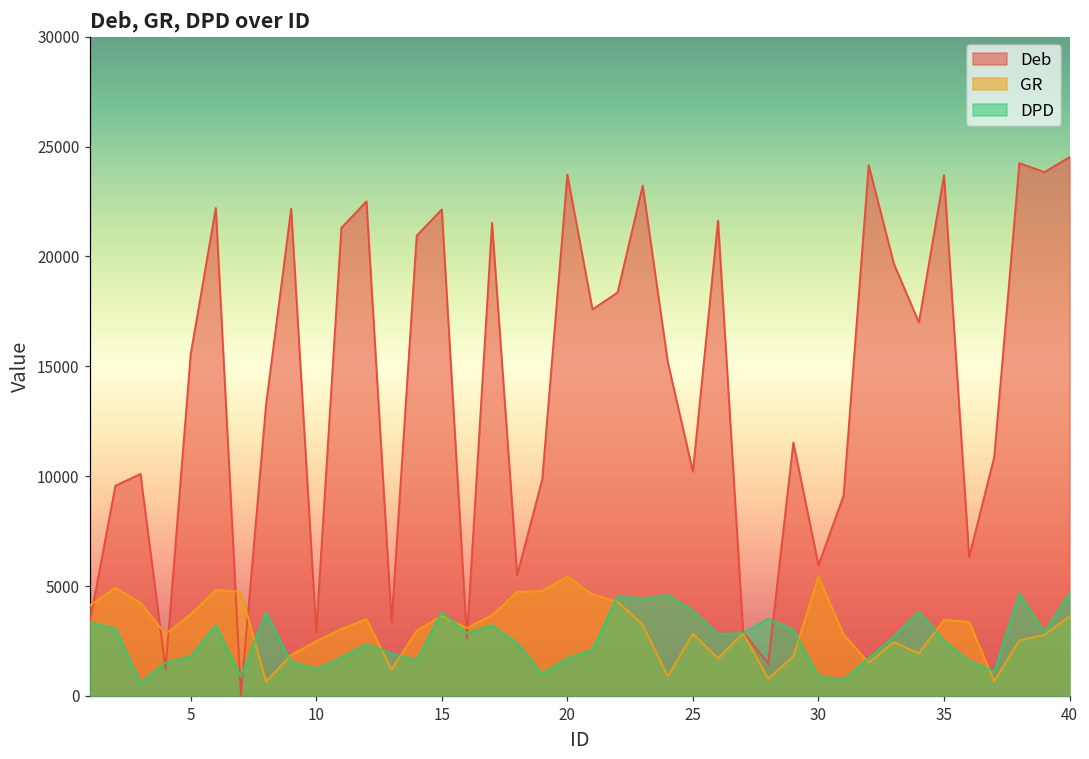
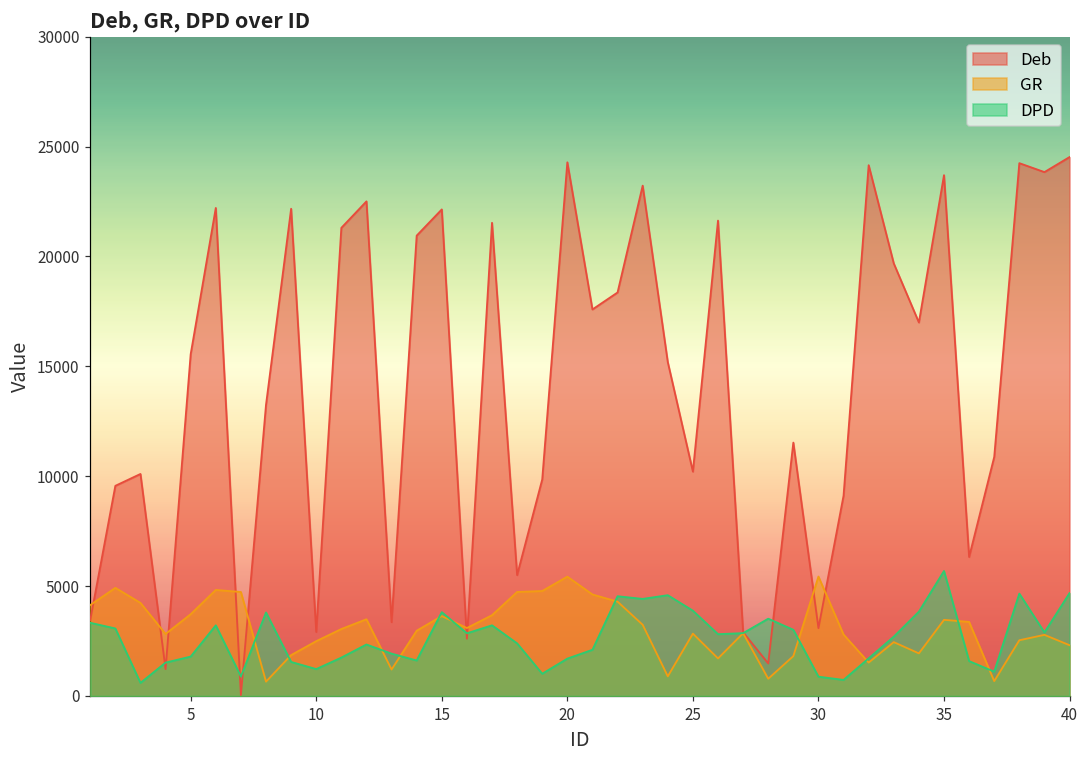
Deb, 20: 23700 -> 24300
Deb, 30: 6000 -> 3100
DPD, 35: 2500 -> 5700
GR, 40: 3600 -> 2300
